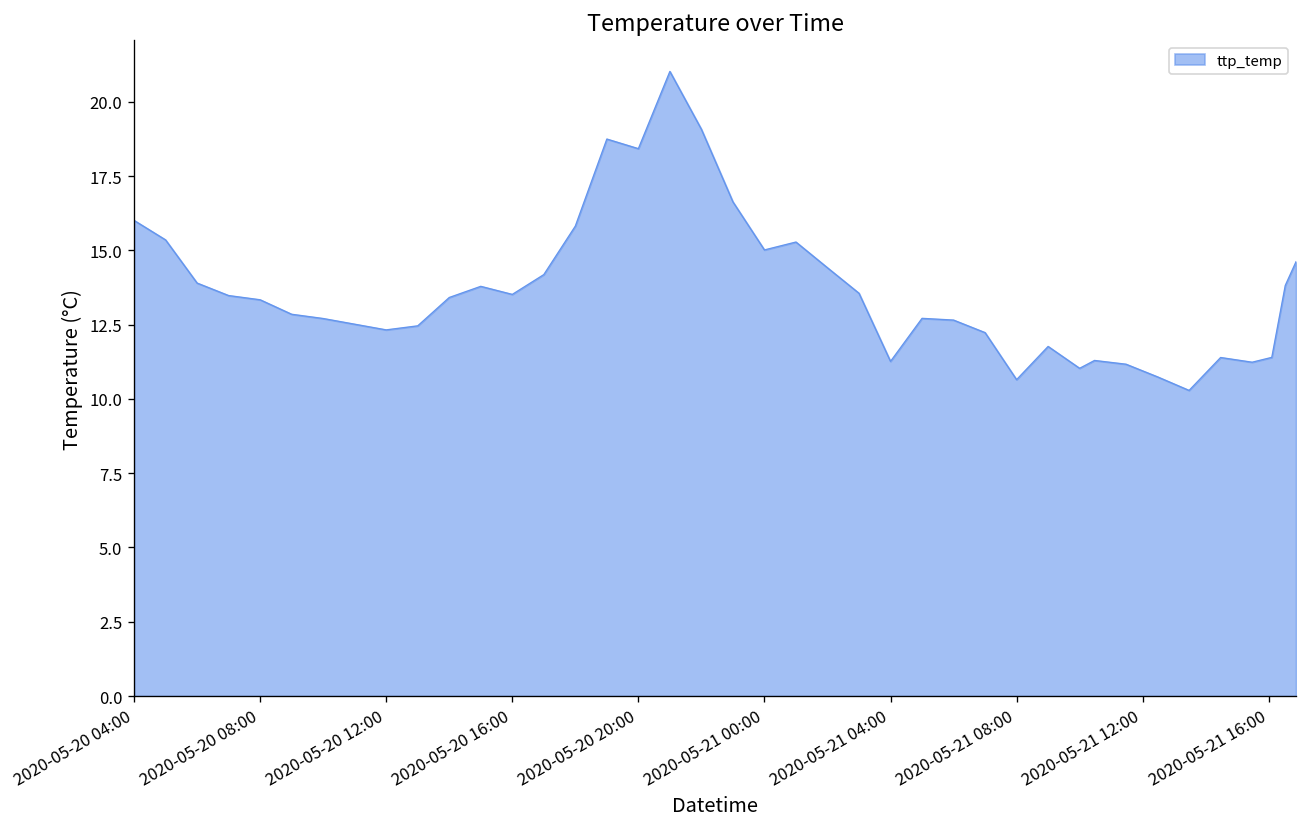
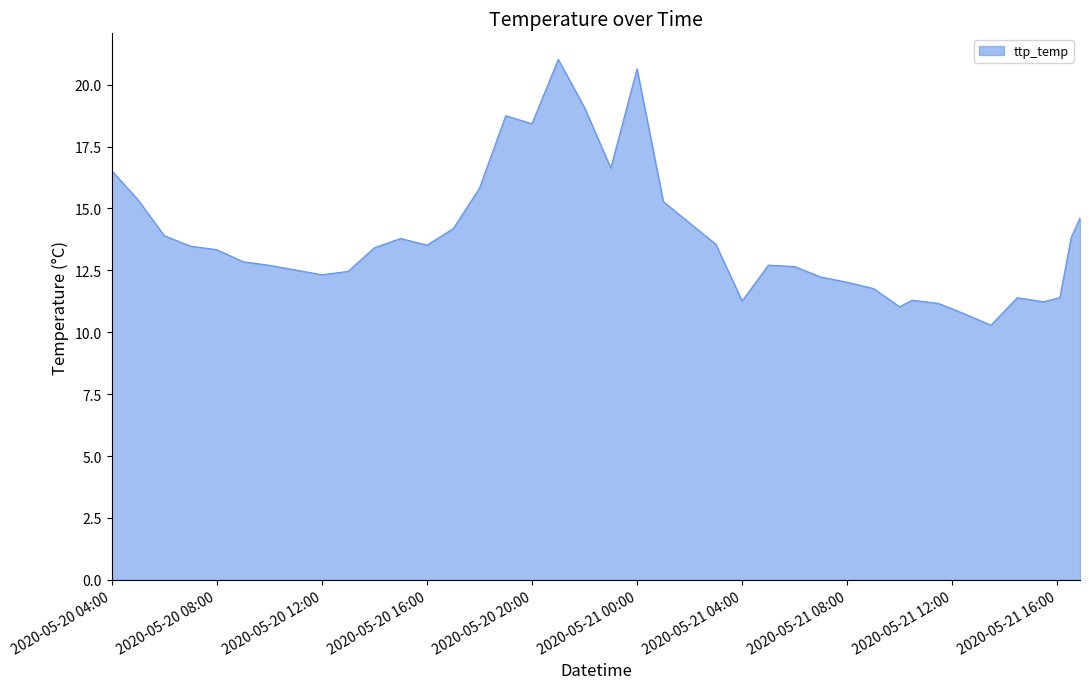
2020-05-20 04:00: 16.0 -> 16.5
2020-05-21 00:00: 15.0 -> 20.6
2020-05-21 08:00: 10.6 -> 12.0
